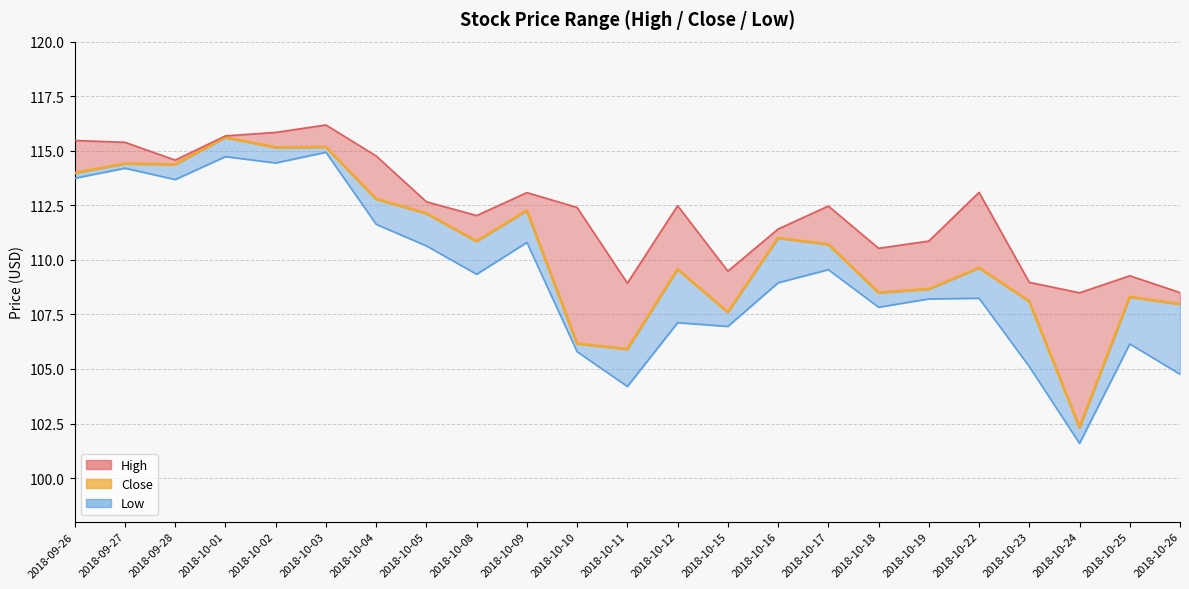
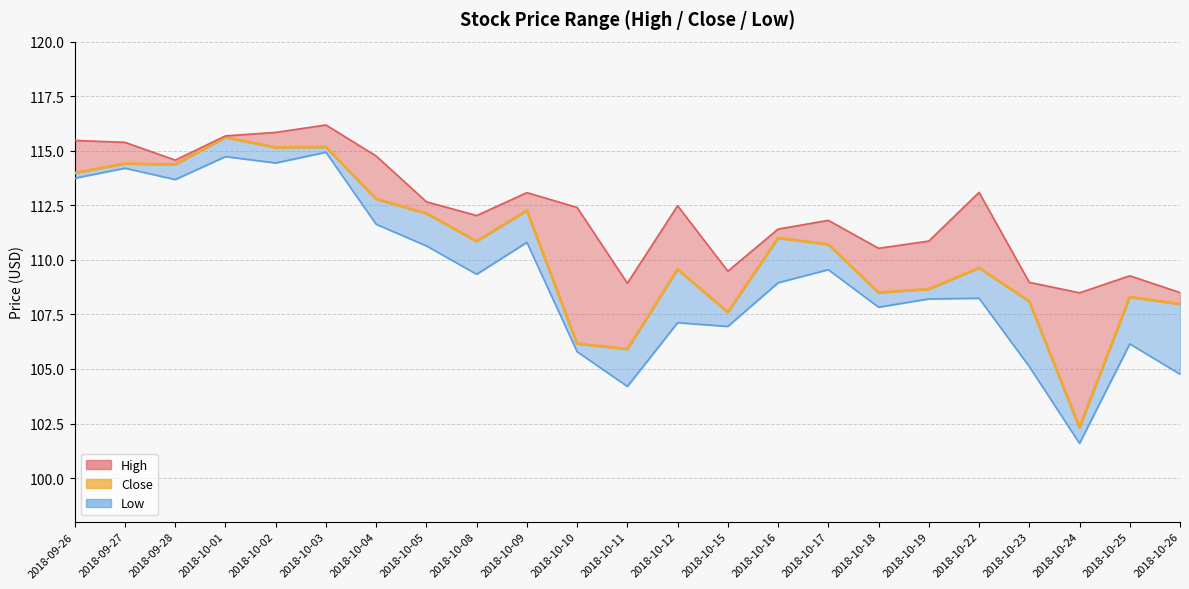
High, 2018-10-17: 112.5 -> 111.8
